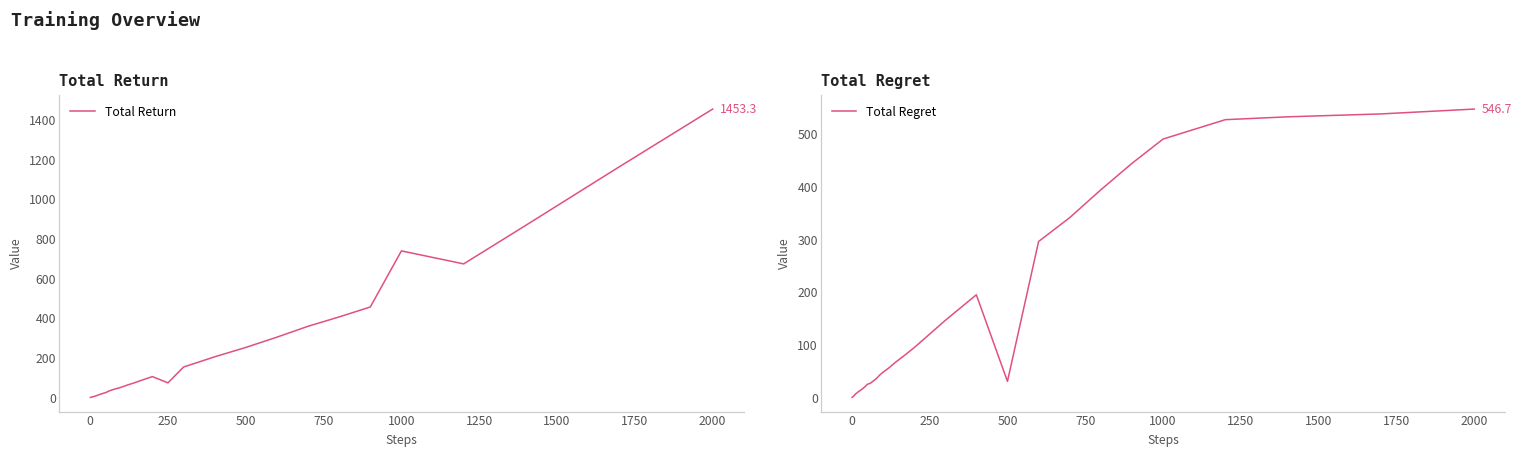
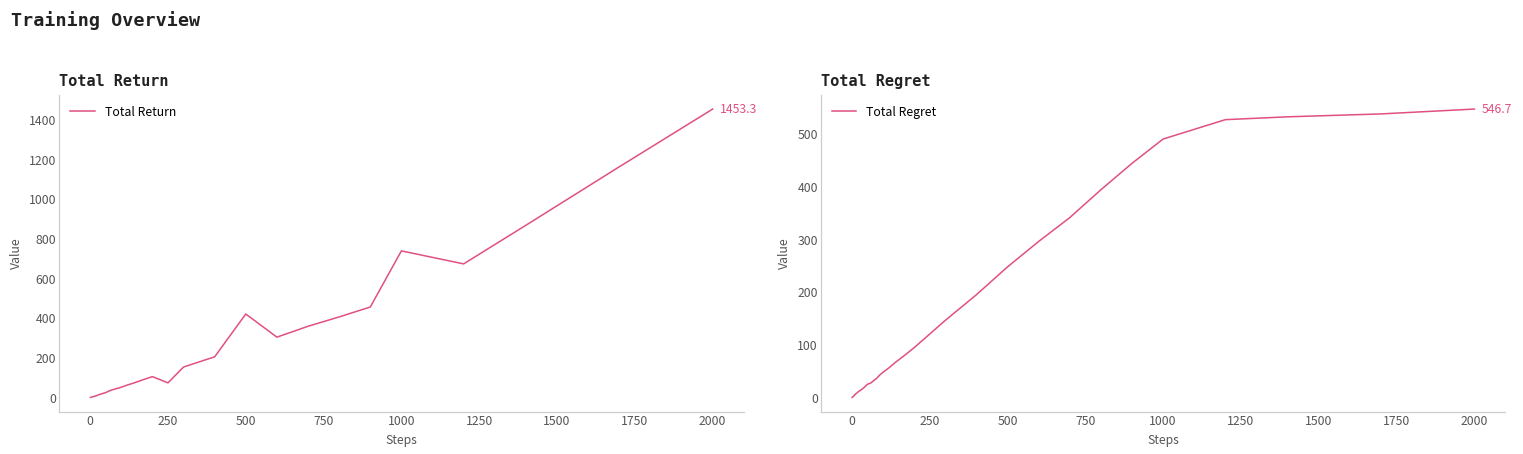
Total Return, 500: 250 -> 420
Total Regret, 500: 30 -> 250
